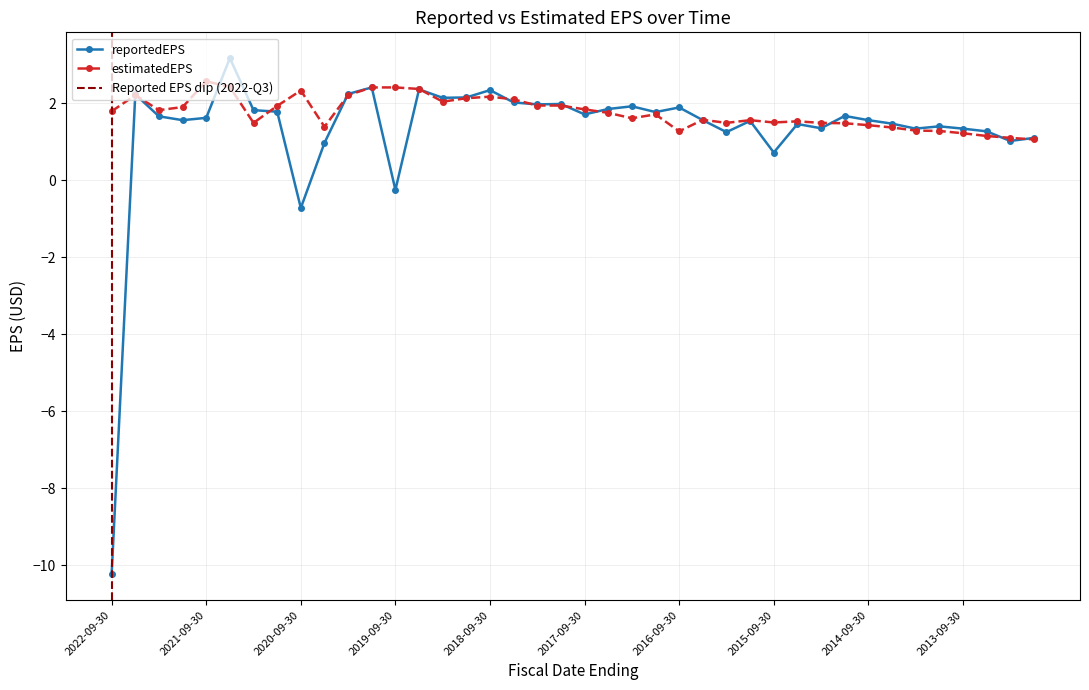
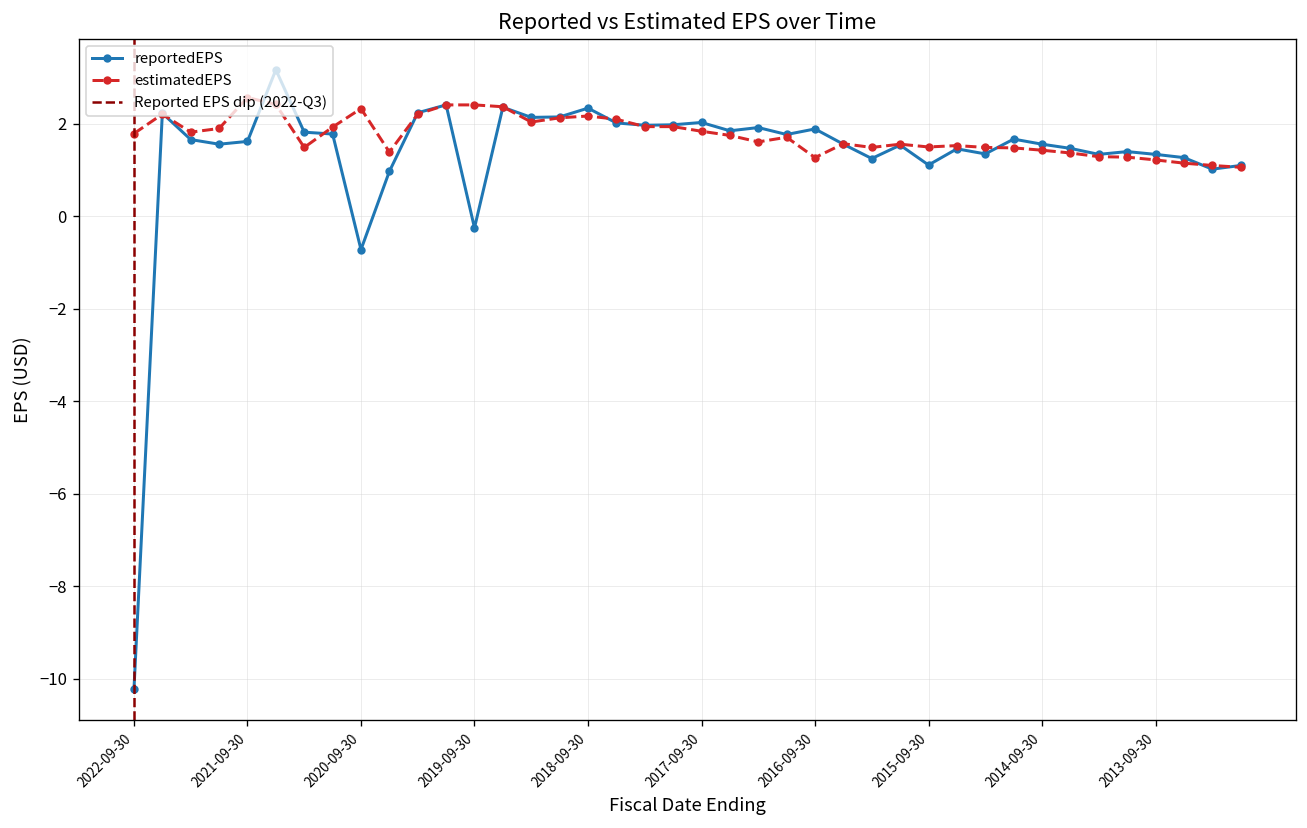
reportedEPS, 2017-09-30: 1.7 -> 2.0
reportedEPS, 2015-09-30: 0.7 -> 1.1
